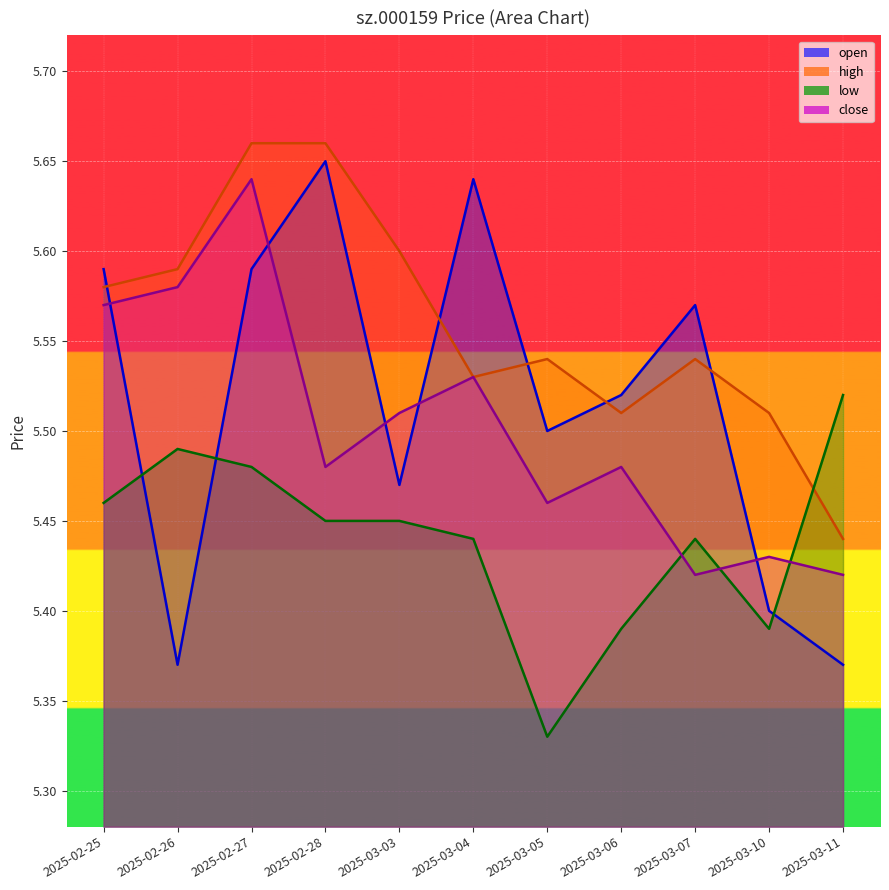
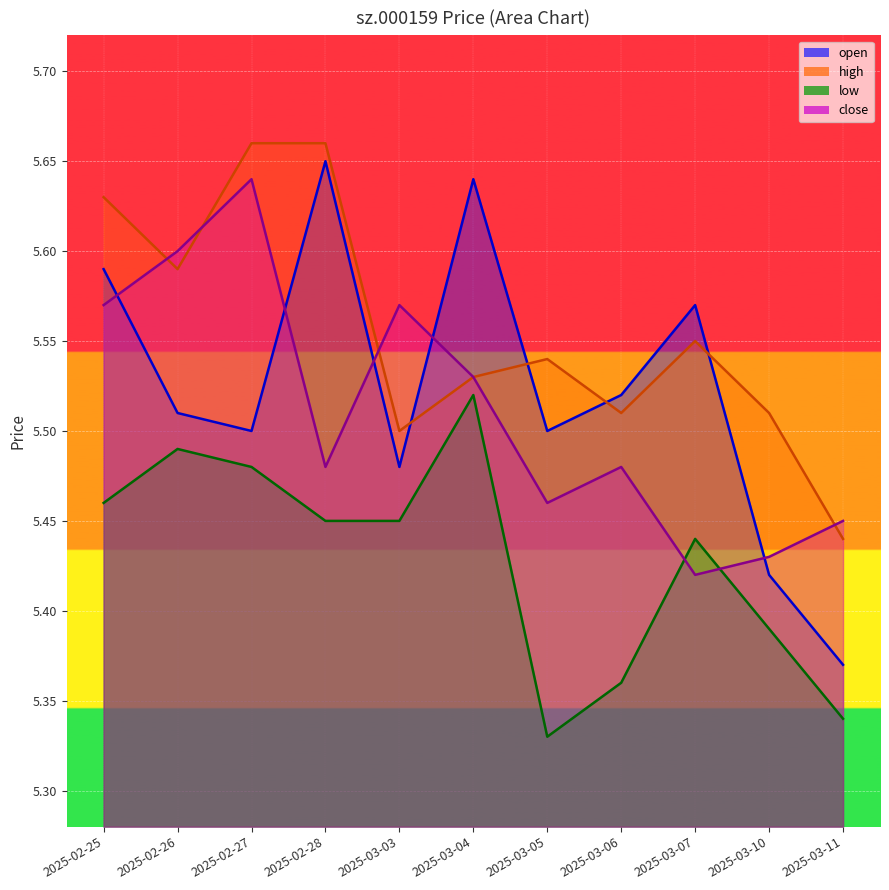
high, 2025-02-25: 5.58 -> 5.63
open, 2025-02-26: 5.37 -> 5.51
close, 2025-02-26: 5.58 -> 5.60
open, 2025-02-27: 5.59 -> 5.50
open, 2025-03-03: 5.47 -> 5.48
high, 2025-03-03: 5.6 -> 5.5
close, 2025-03-03: 5.51 -> 5.57
low, 2025-03-04: 5.44 -> 5.52
low, 2025-03-06: 5.39 -> 5.36
high, 2025-03-07: 5.54 -> 5.55
open, 2025-03-10: 5.40 -> 5.42
low, 2025-03-11: 5.52 -> 5.34
close, 2025-03-11: 5.42 -> 5.45
